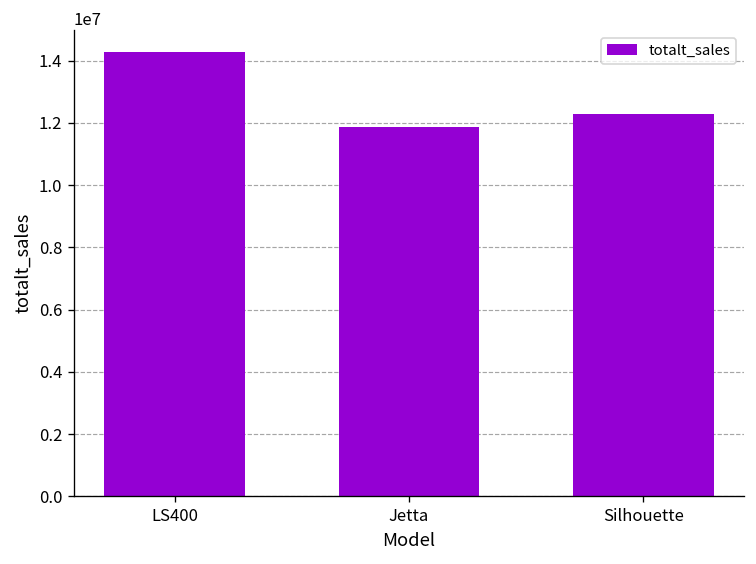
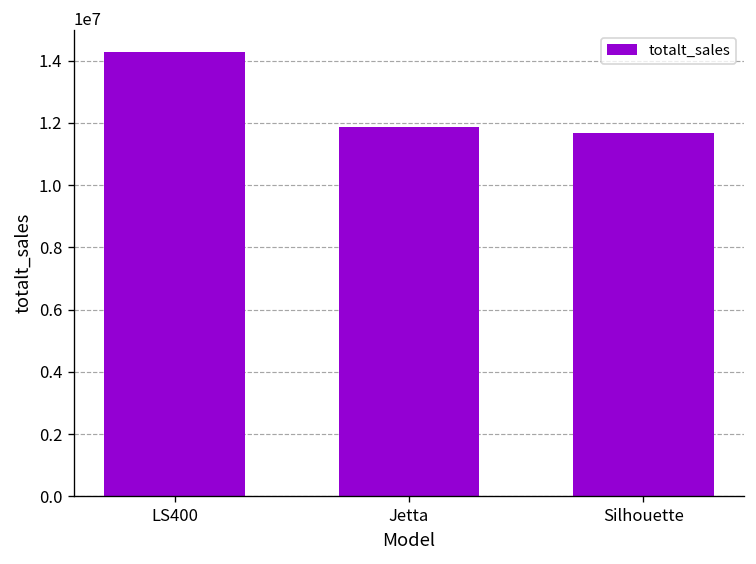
Silhouette: 12300000 -> 11700000
